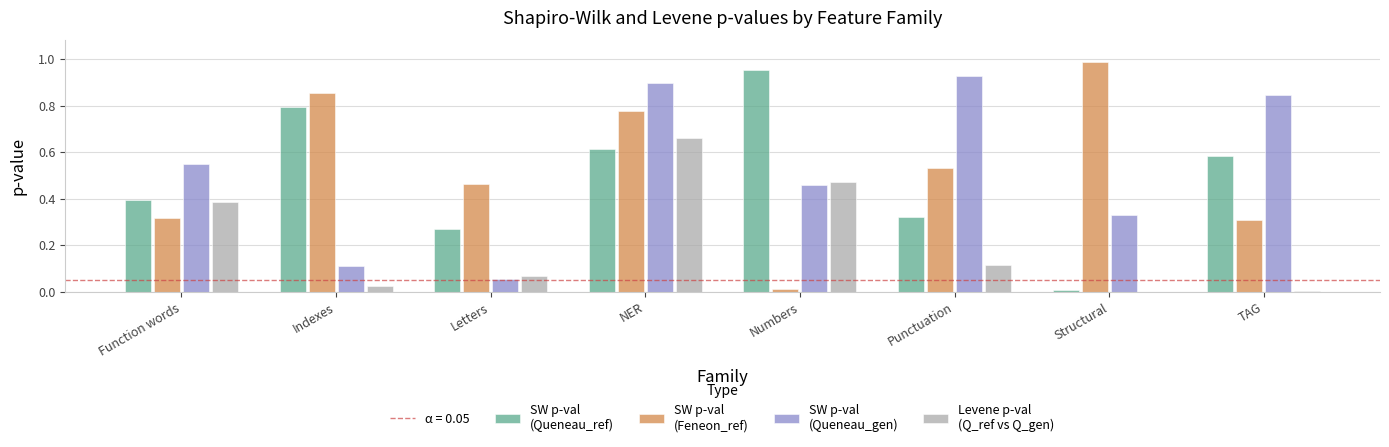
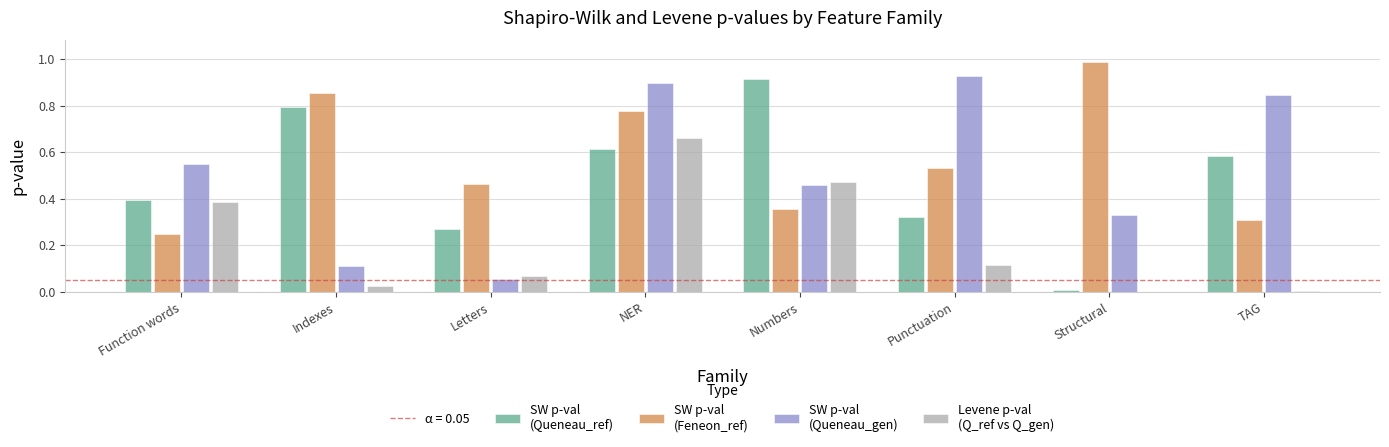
SW p-val (Feneon_ref), Function words: 0.32 -> 0.25
SW p-val (Queneau_ref), Numbers: 0.95 -> 0.91
SW p-val (Feneon_ref), Numbers: 0.01 -> 0.35
